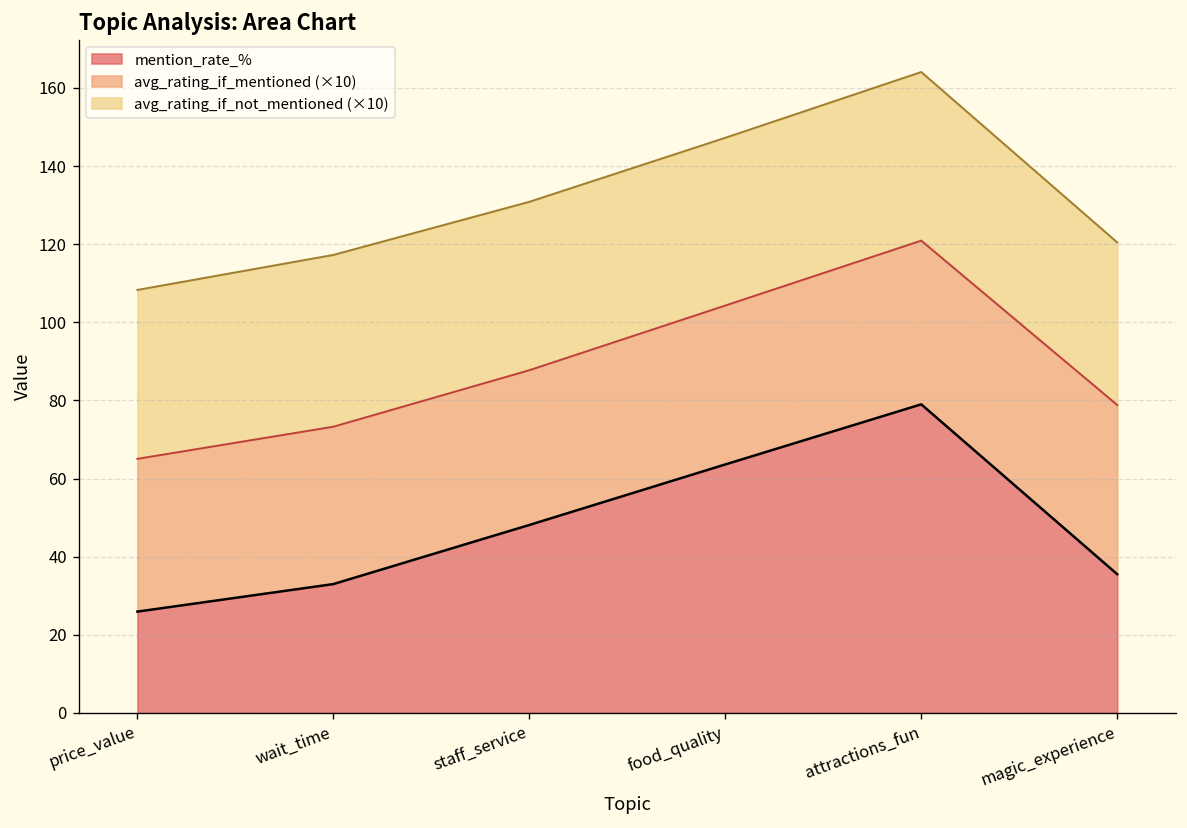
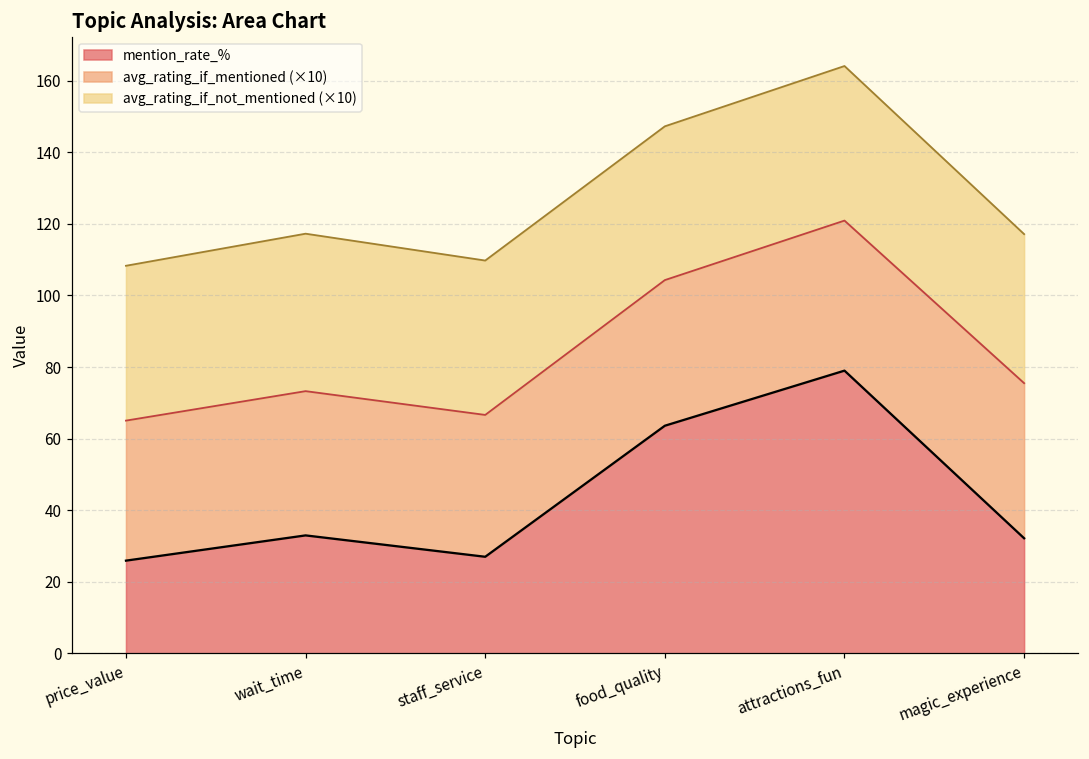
mention_rate_%, staff_service: 48 -> 27
mention_rate_%, magic_experience: 36 -> 32
